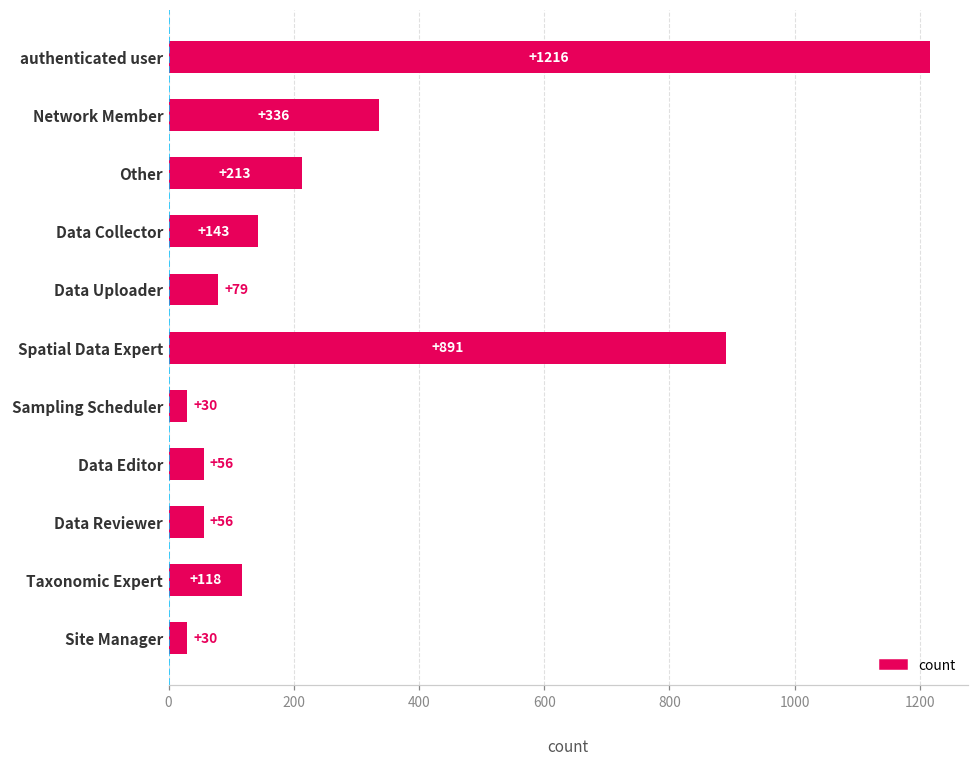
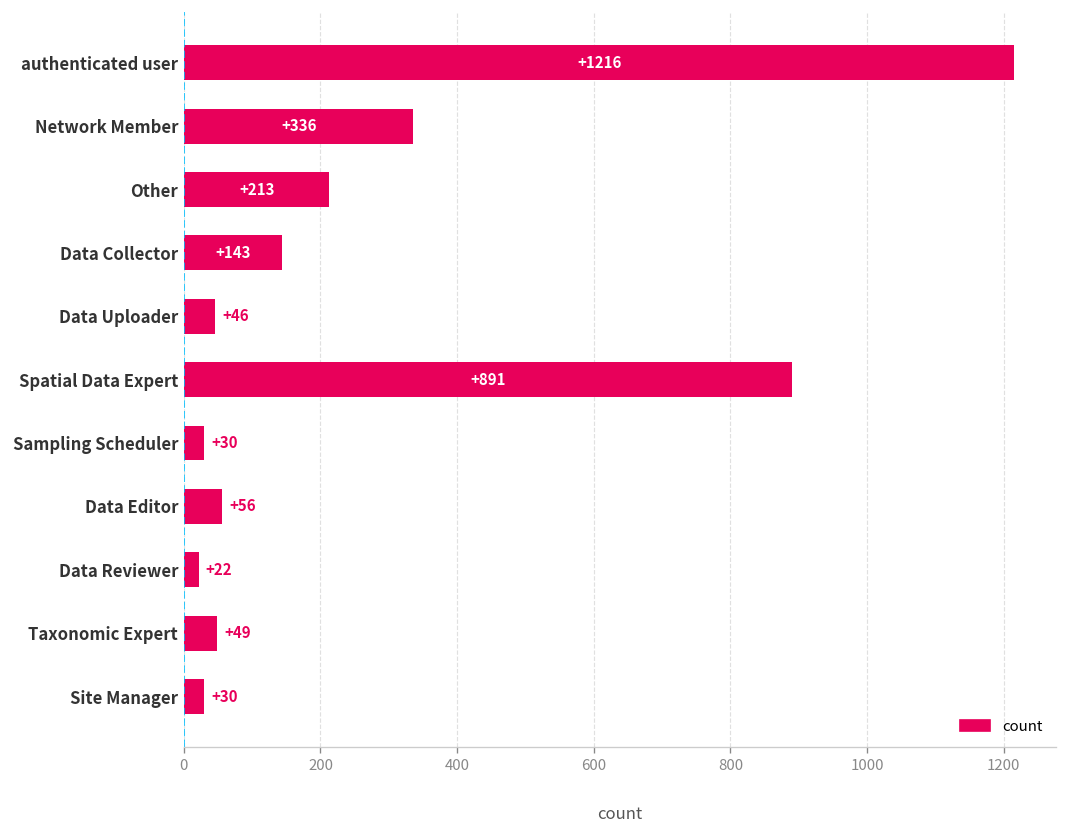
Data Uploader: +79 -> +46
Data Reviewer: +56 -> +22
Taxonomic Expert: +118 -> +49
